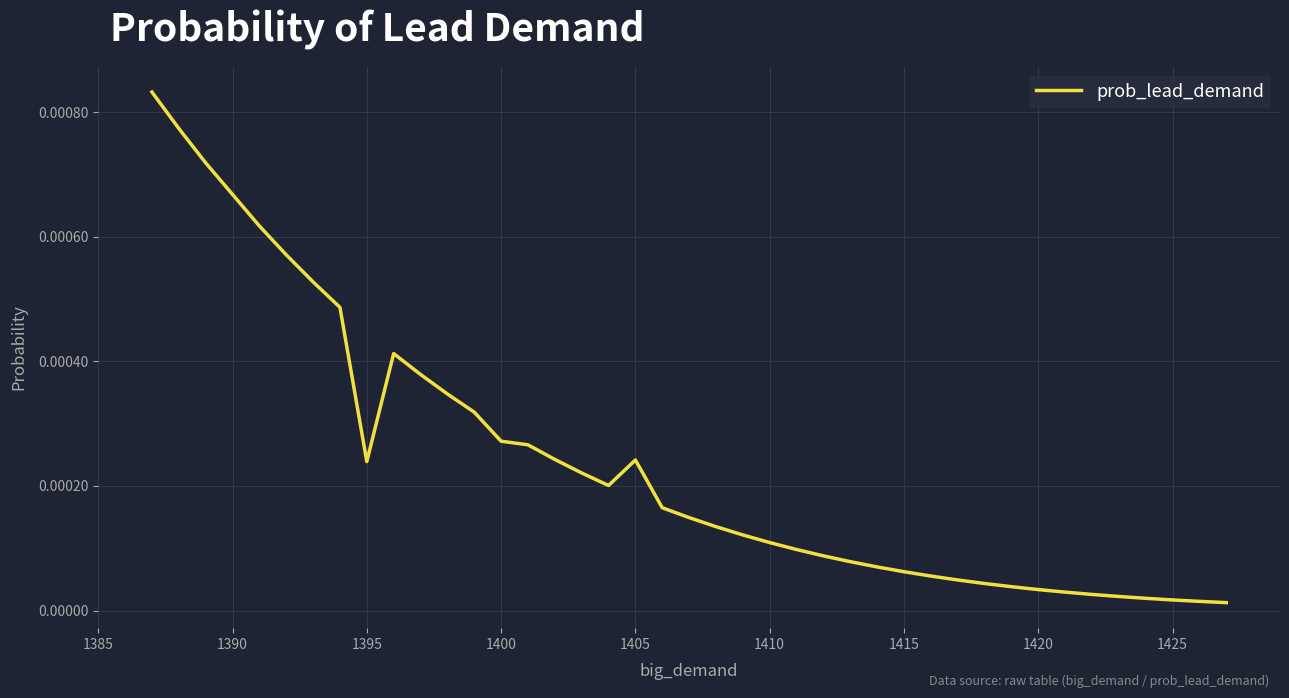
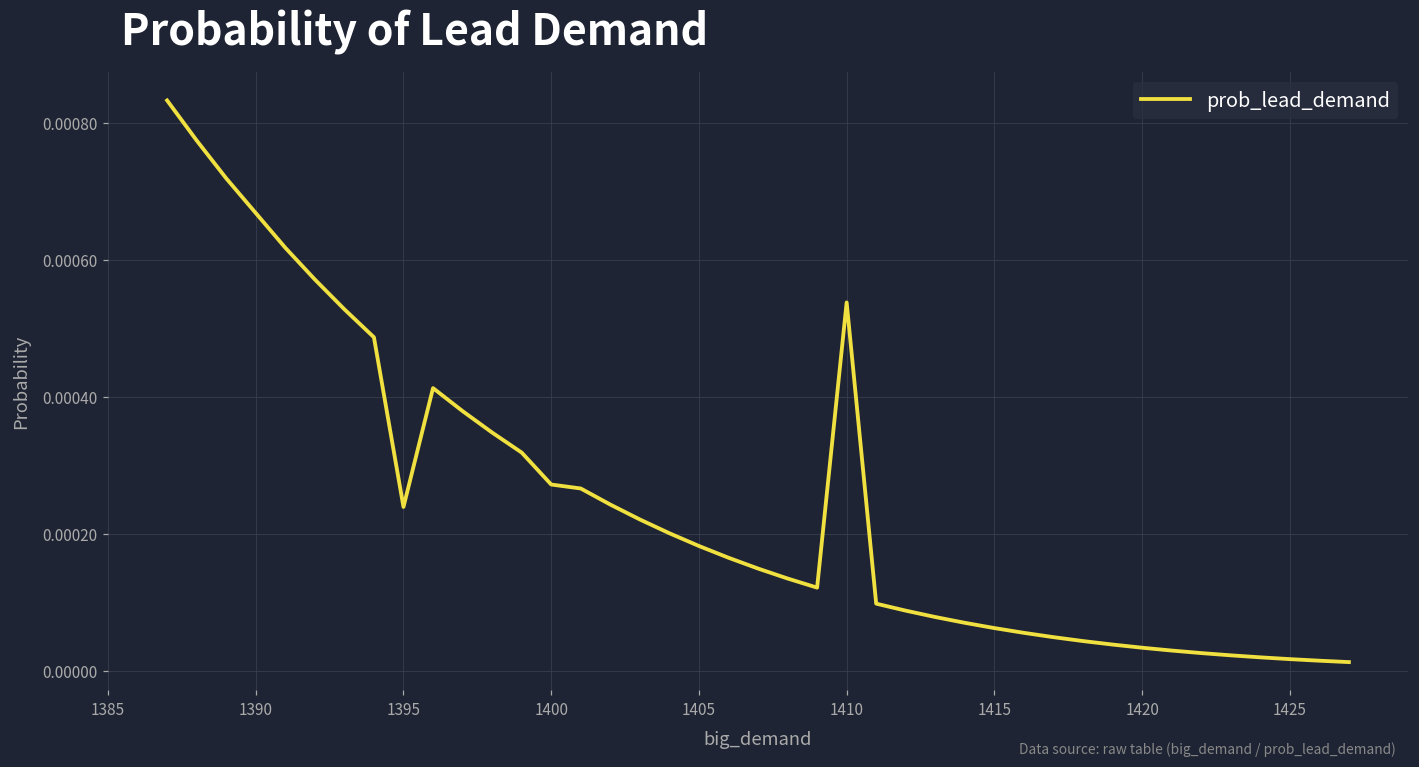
1405: 0.00024 -> 0.00018
1410: 0.00011 -> 0.00054
